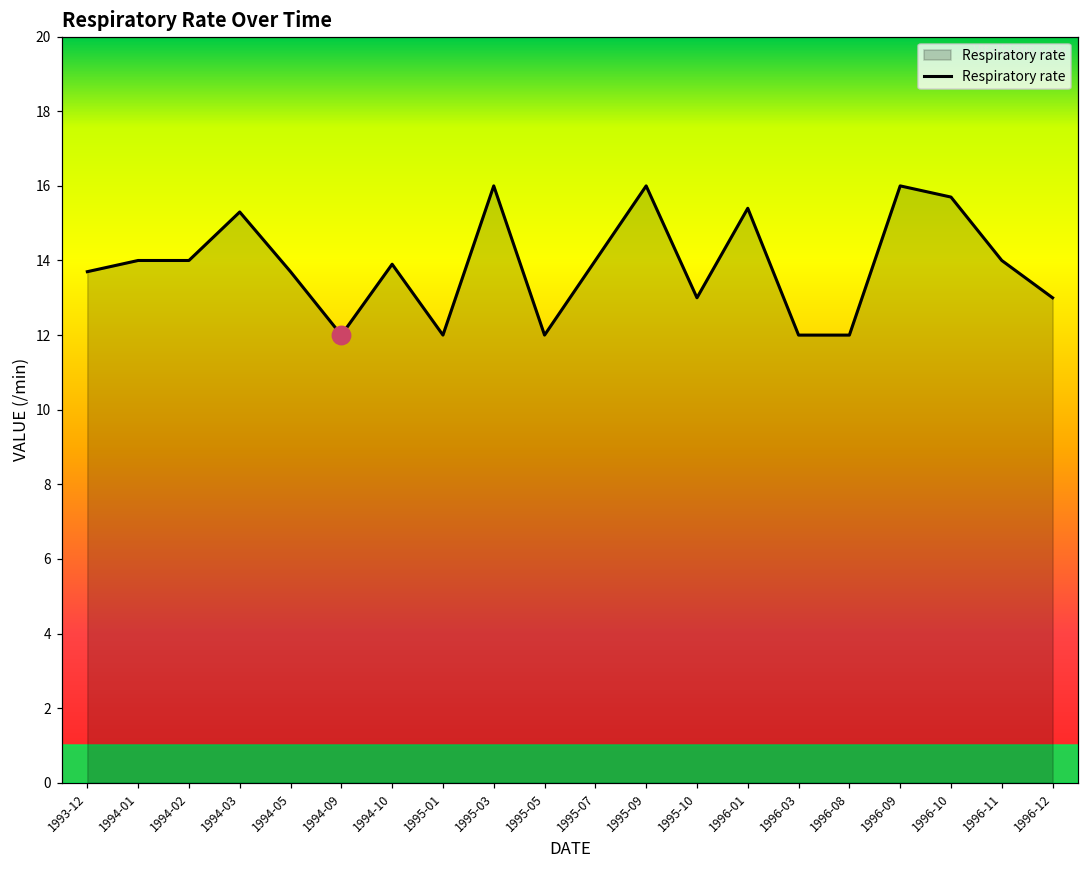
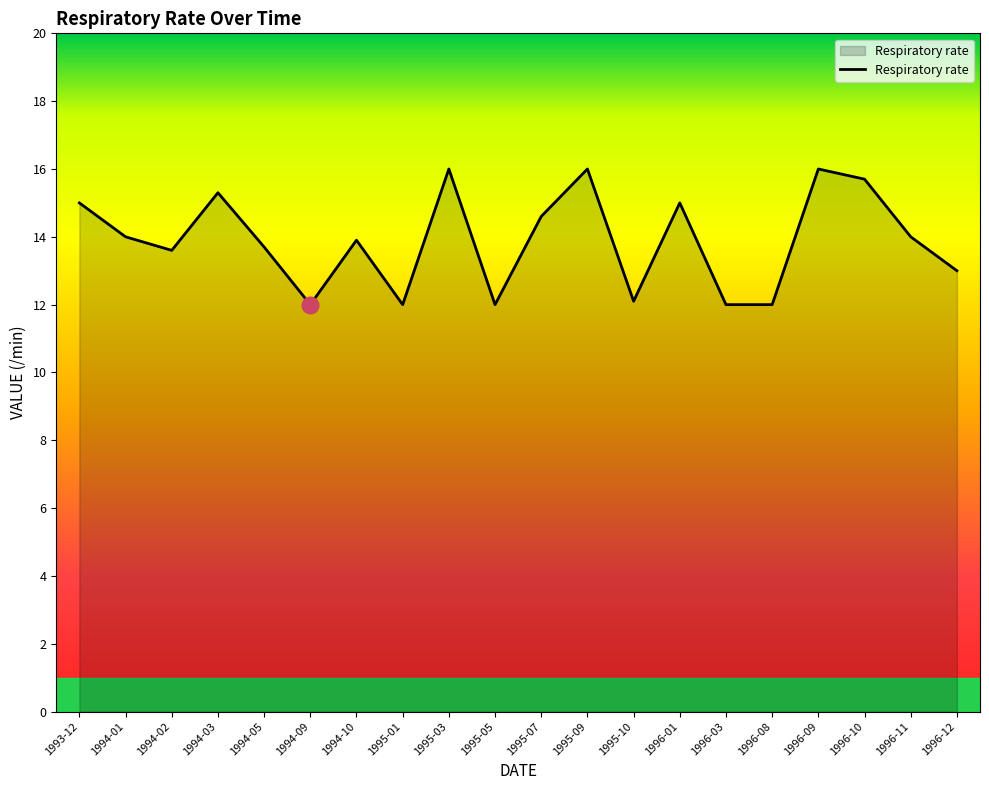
Respiratory rate, 1993-12: 13.7 -> 15.0
Respiratory rate, 1994-02: 14.0 -> 13.6
Respiratory rate, 1995-07: 14.0 -> 14.6
Respiratory rate, 1995-10: 13.0 -> 12.1
Respiratory rate, 1996-01: 15.4 -> 15.0
